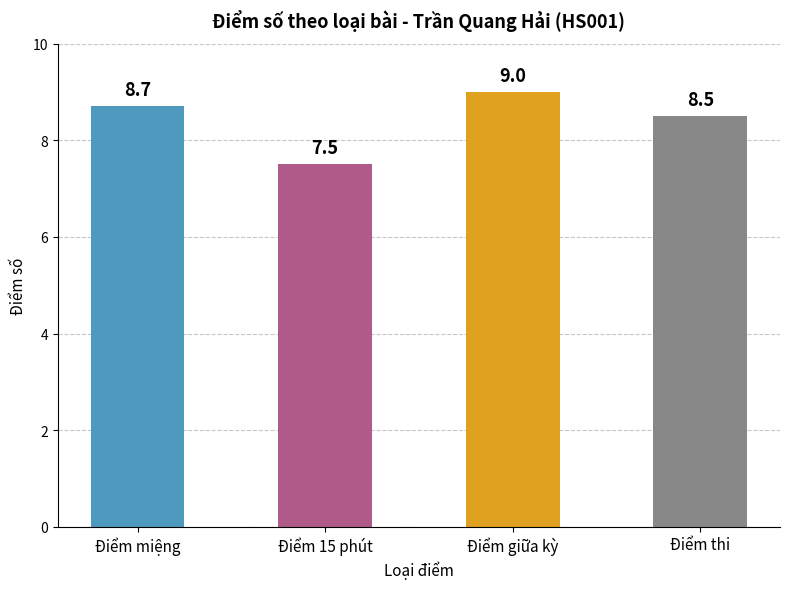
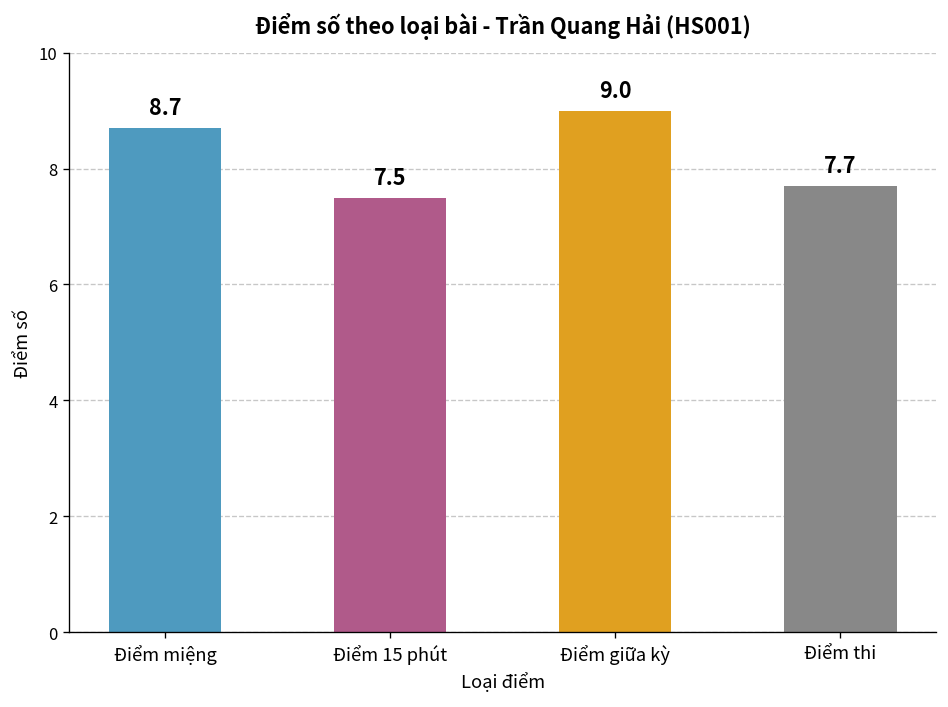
Điểm thi: 8.5 -> 7.7
